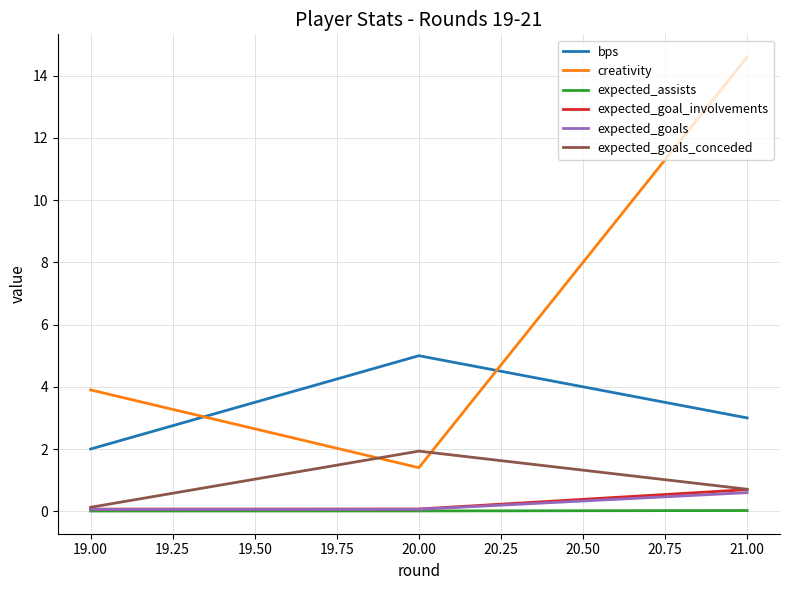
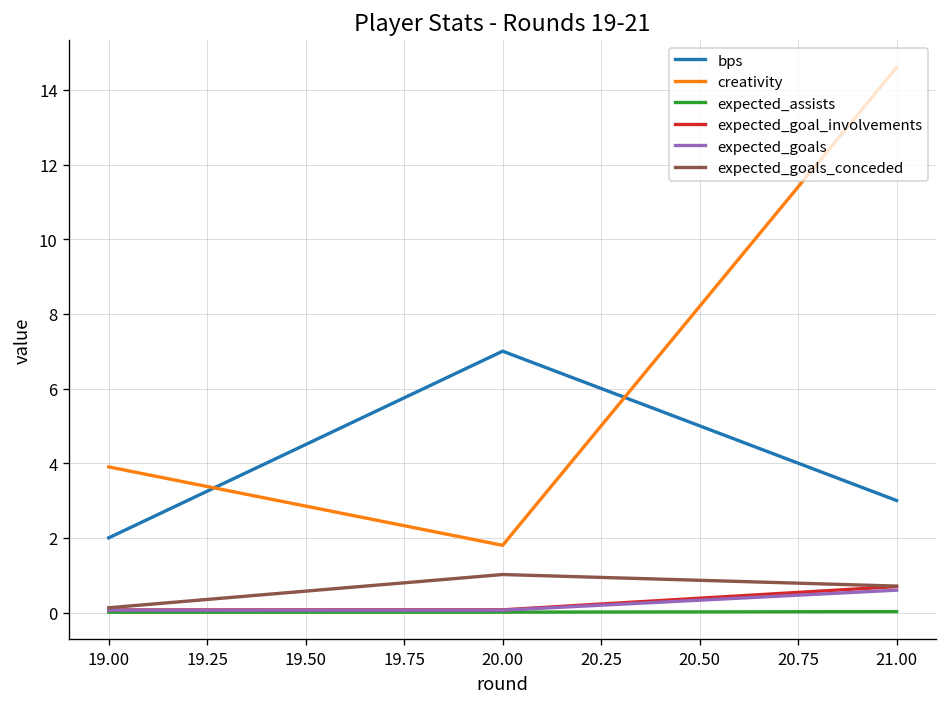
bps, 20.00: 5 -> 7
creativity, 20.00: 1.4 -> 1.8
expected_goals_conceded, 20.00: 1.9 -> 1.0
